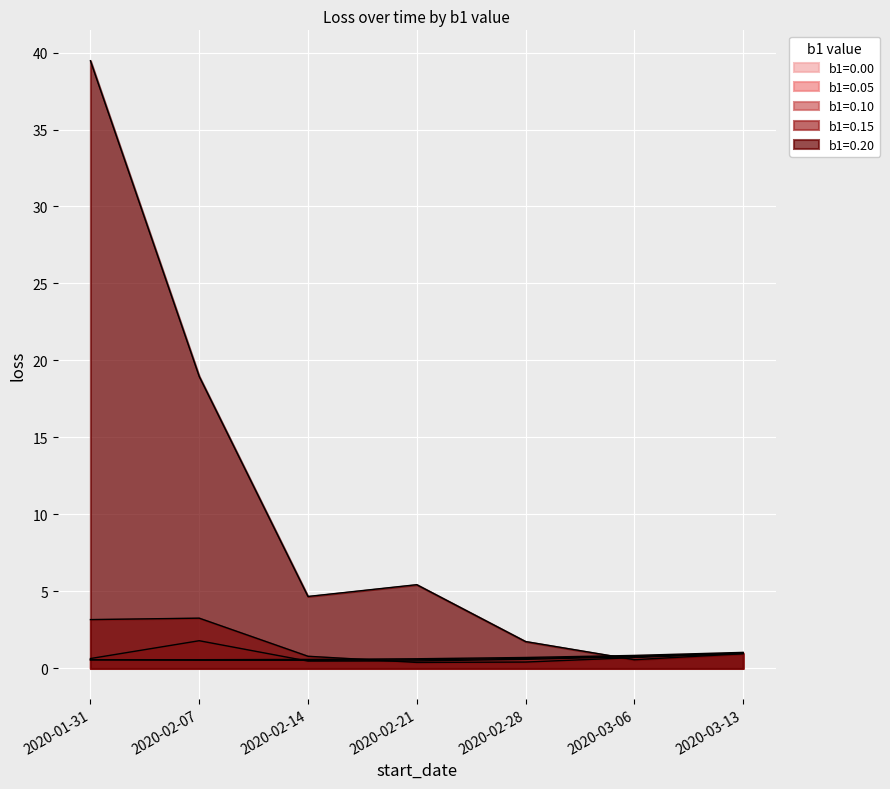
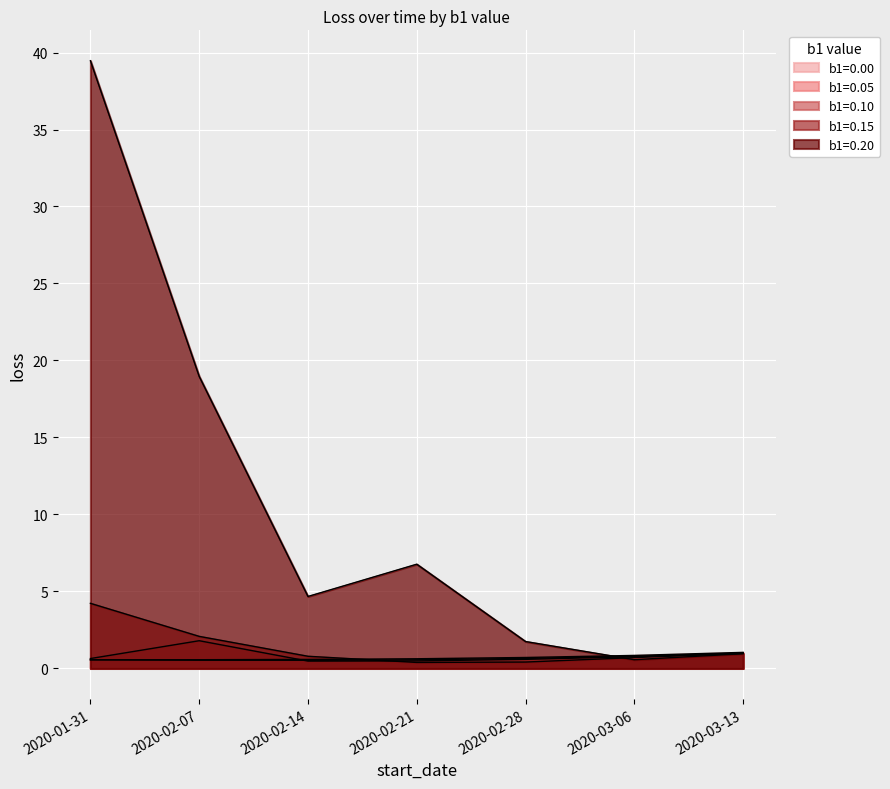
b1=0.15, 2020-01-31: 3.2 -> 4.2
b1=0.15, 2020-02-07: 3.3 -> 2.1
b1=0.20, 2020-02-21: 5.4 -> 6.8
